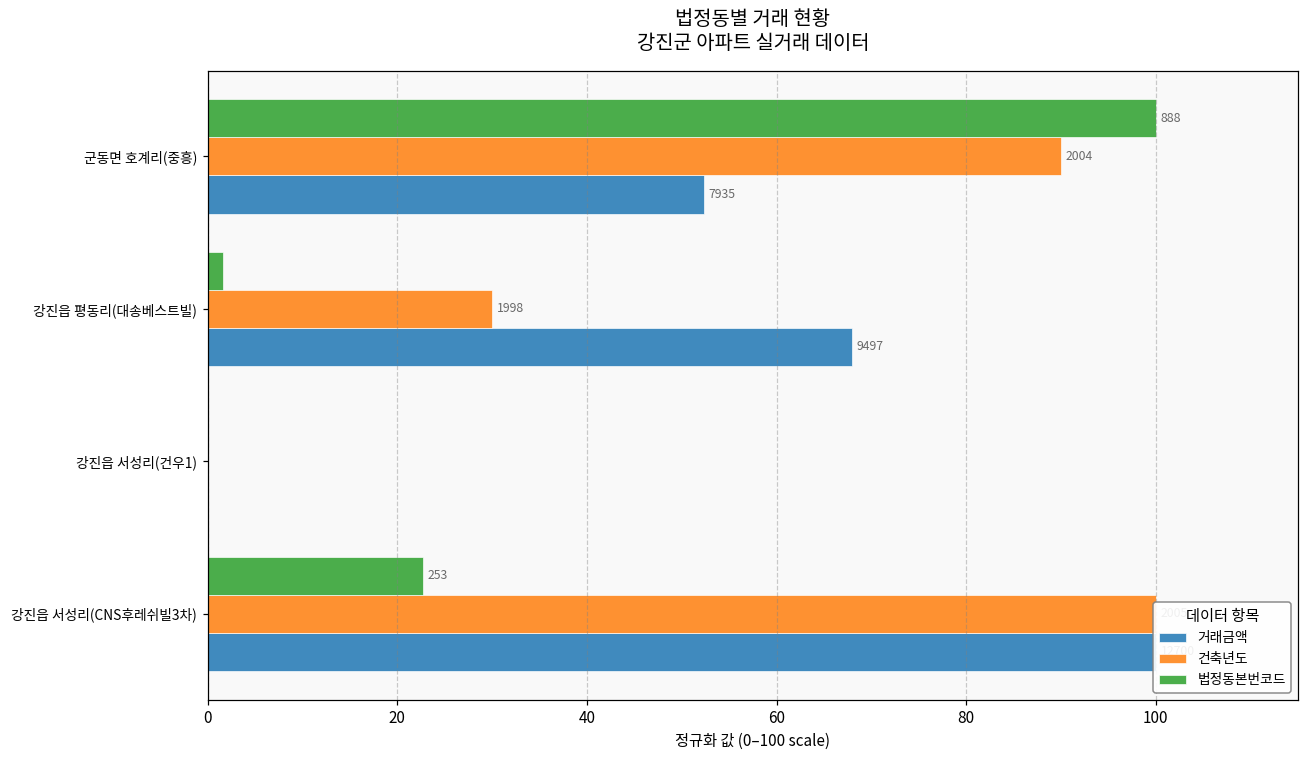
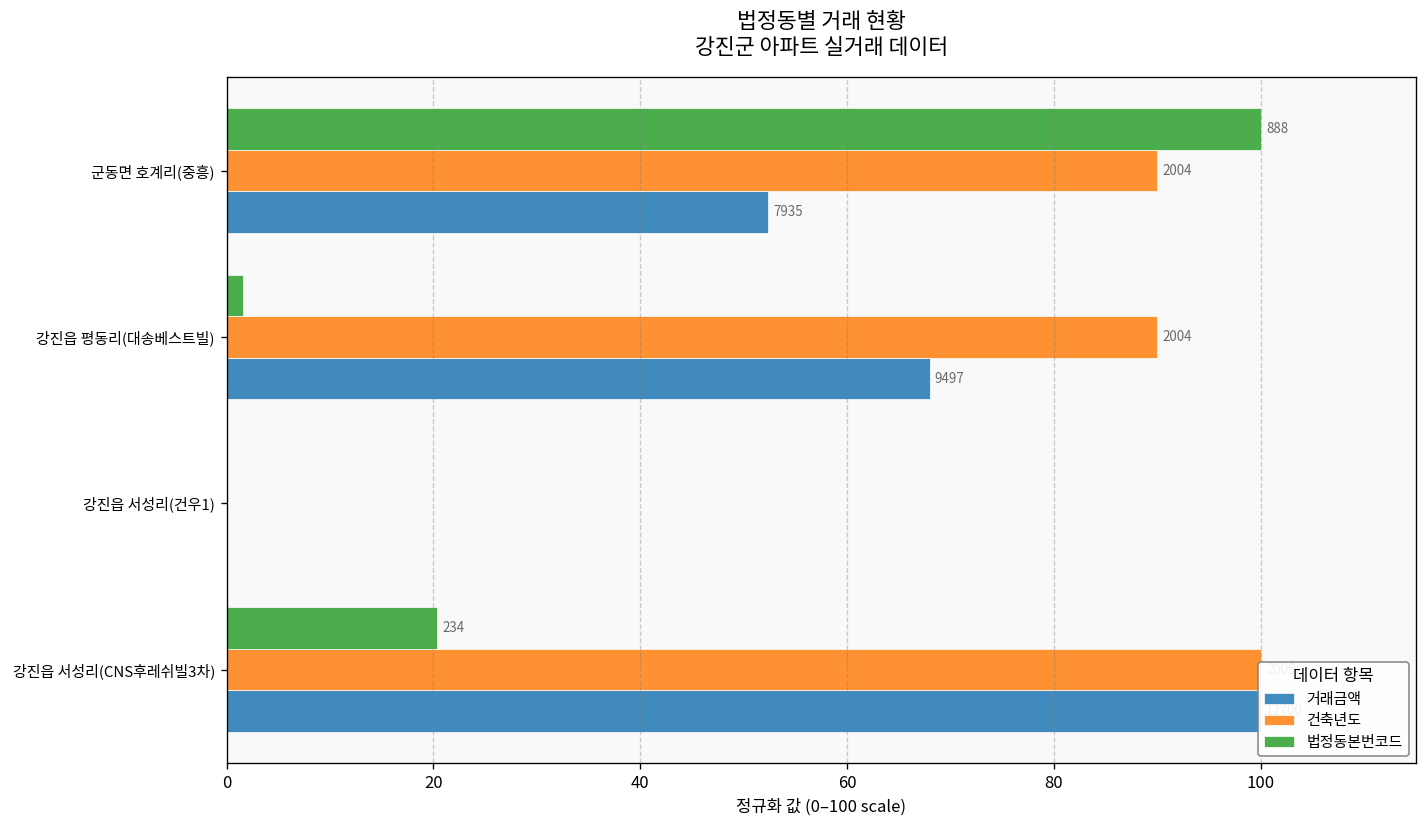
건축년도, 강진읍 평동리(대송베스트빌): 1998 -> 2004
법정동본번코드, 강진읍 서성리(CNS후레쉬빌3차): 253 -> 234
